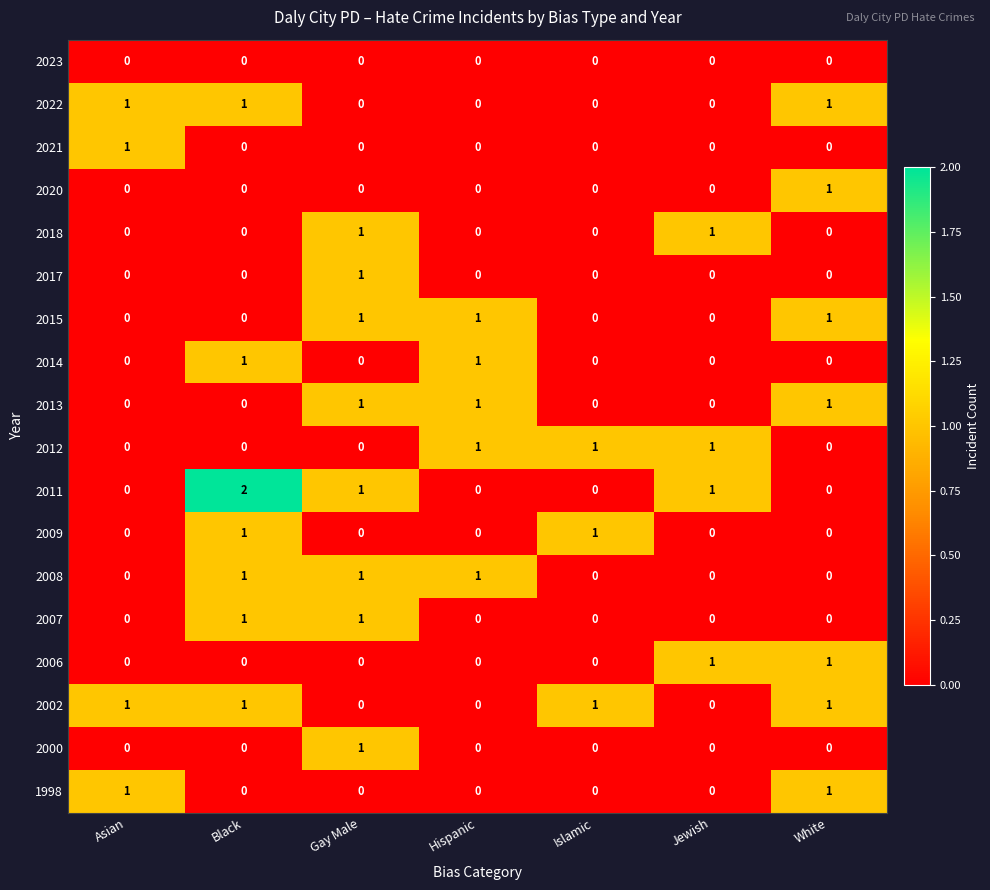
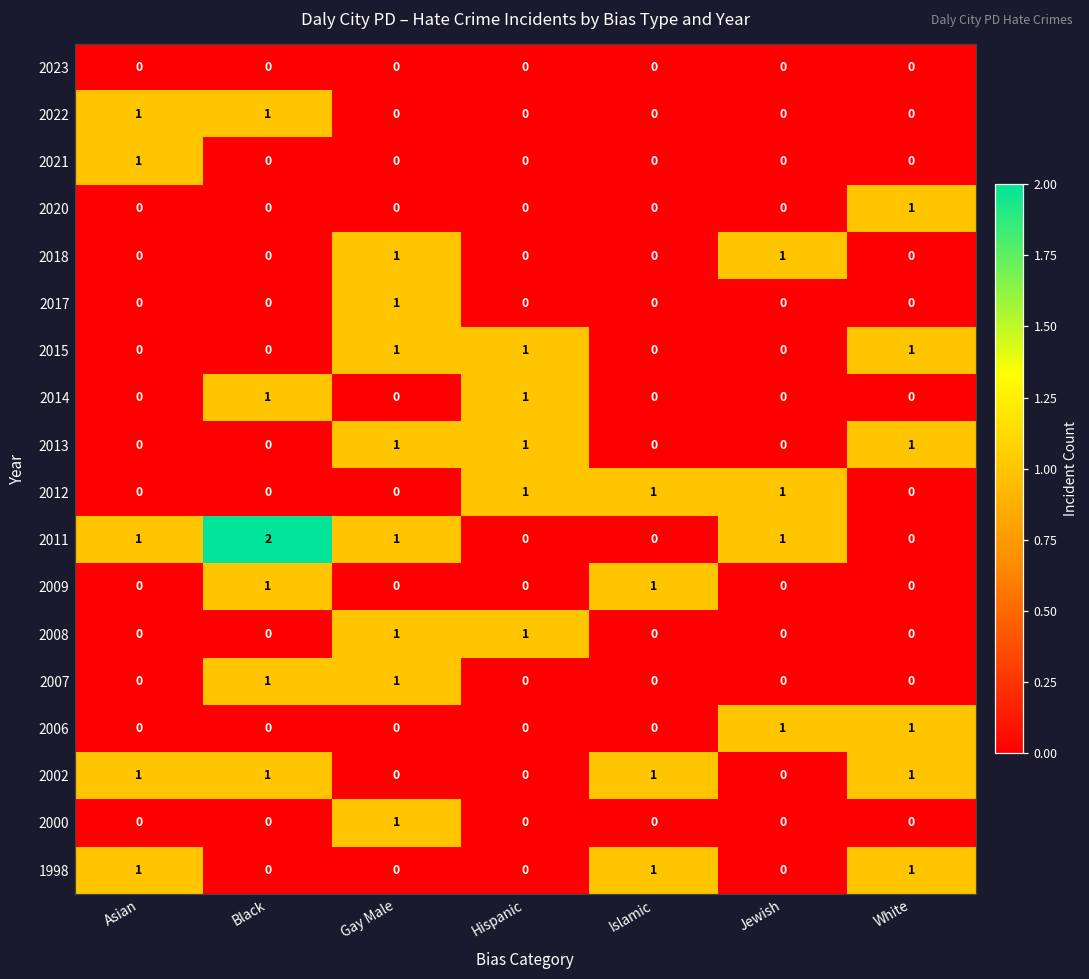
2022, White: 1 -> 0
2011, Asian: 0 -> 1
2008, Black: 1 -> 0
1998, Islamic: 0 -> 1
